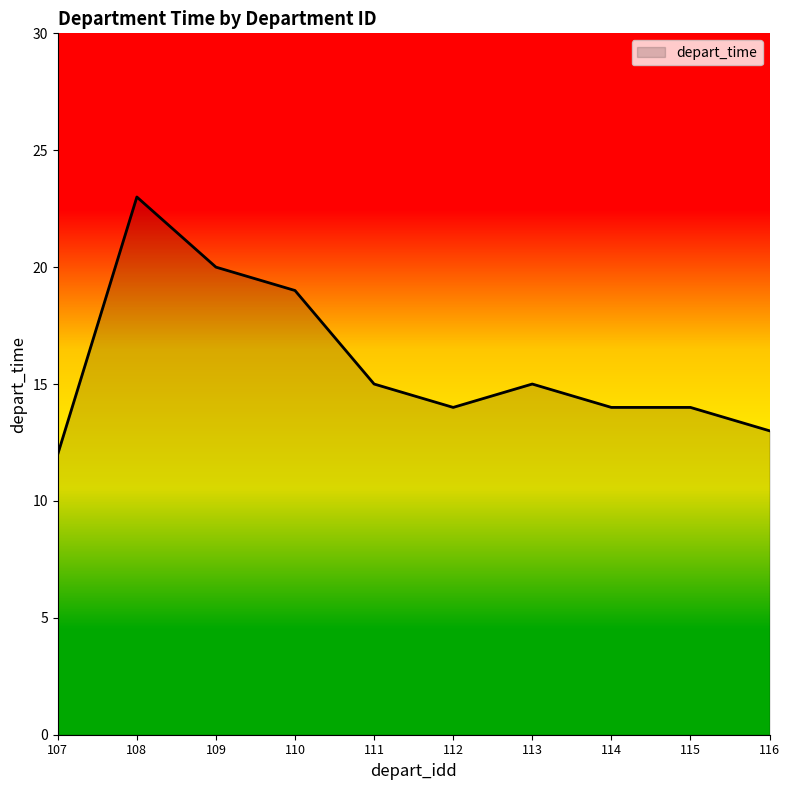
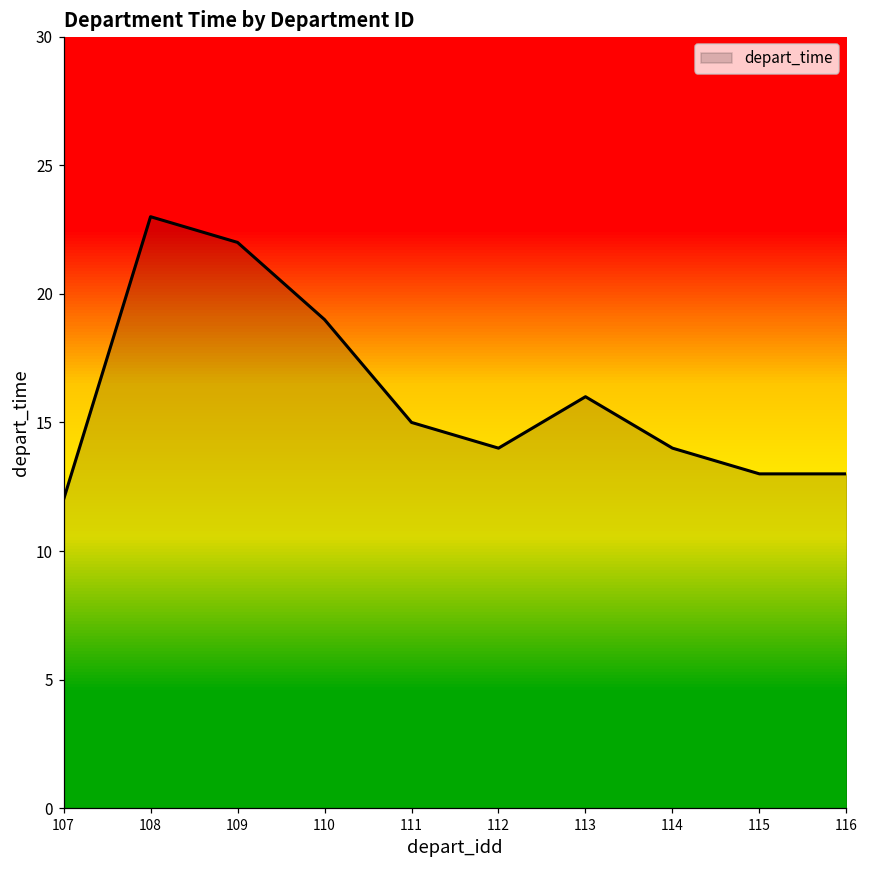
109: 20 -> 22
113: 15 -> 16
115: 14 -> 13
